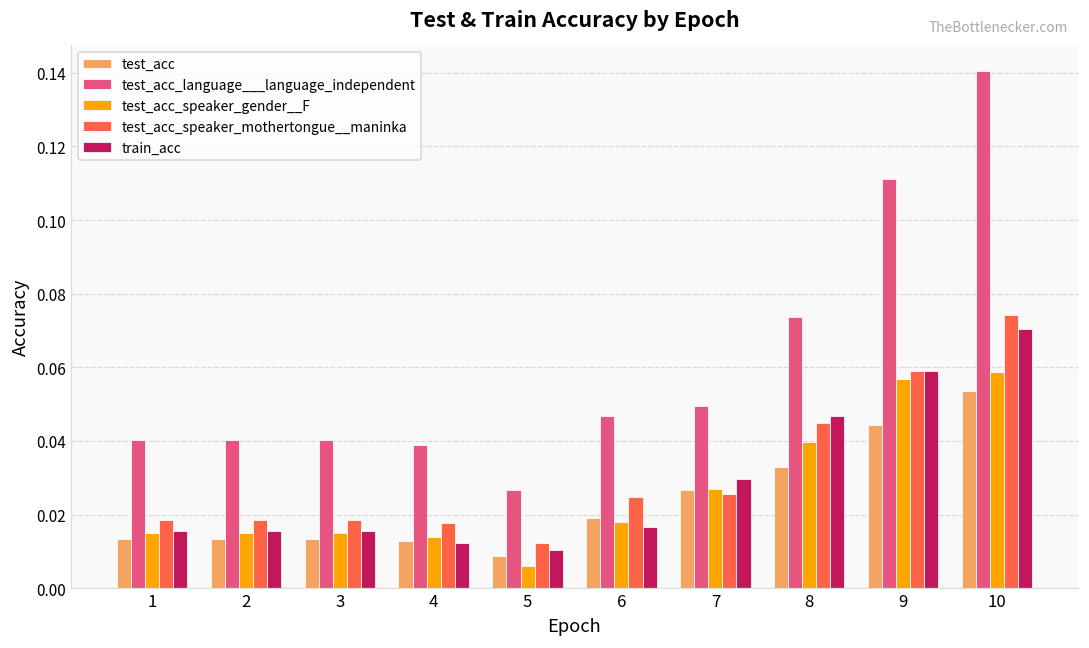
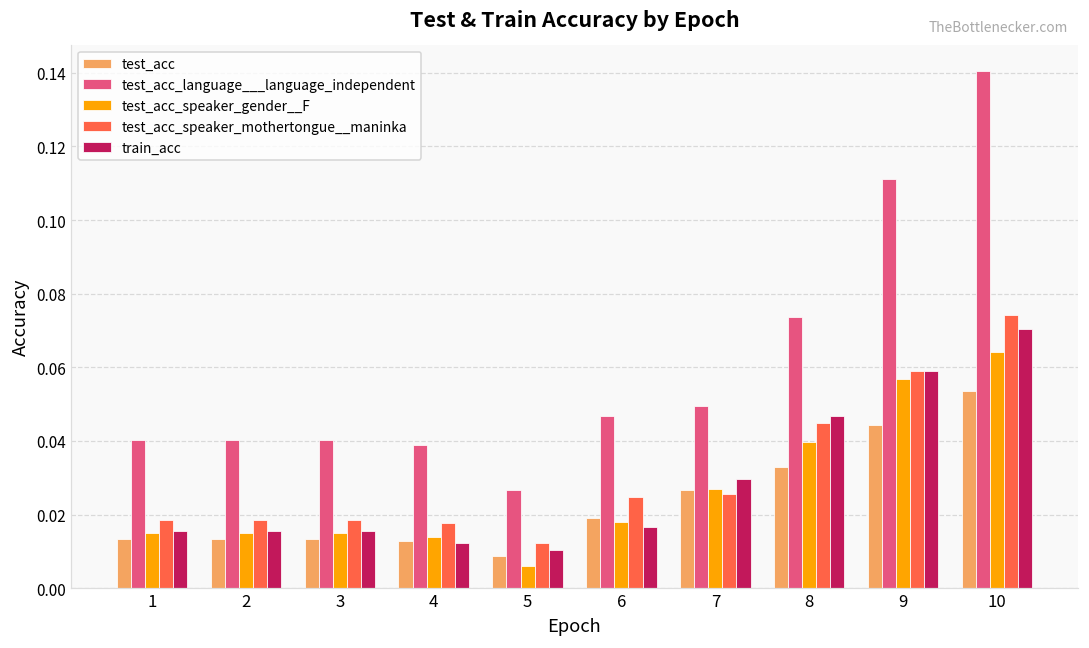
test_acc_speaker_gender__F, 10: 0.059 -> 0.064
